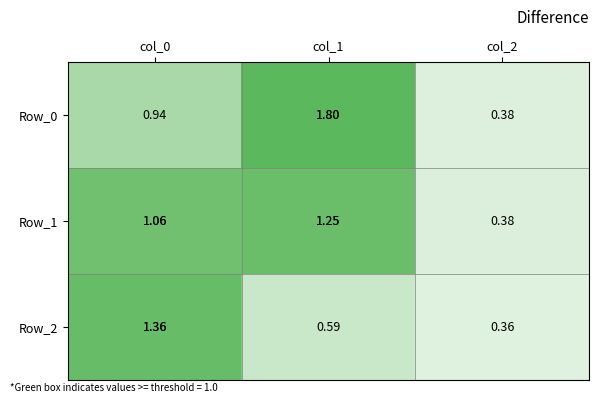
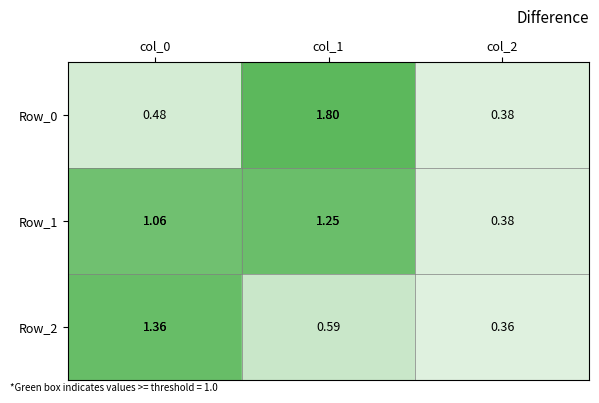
Row_0, col_0: 0.94 -> 0.48
